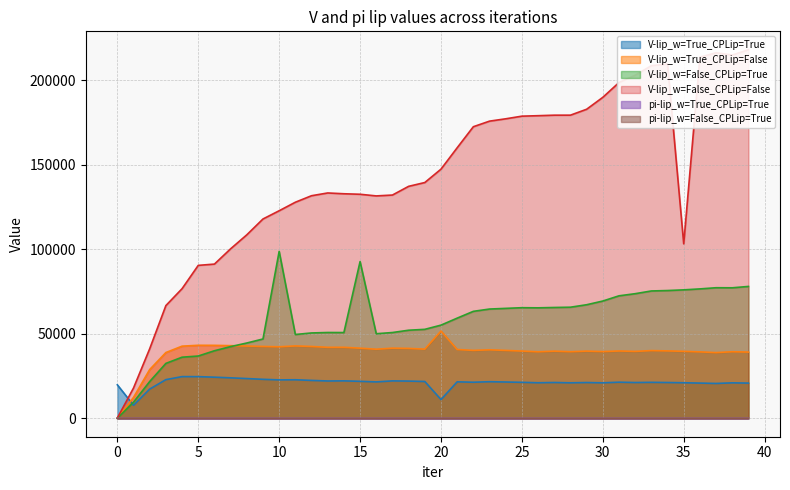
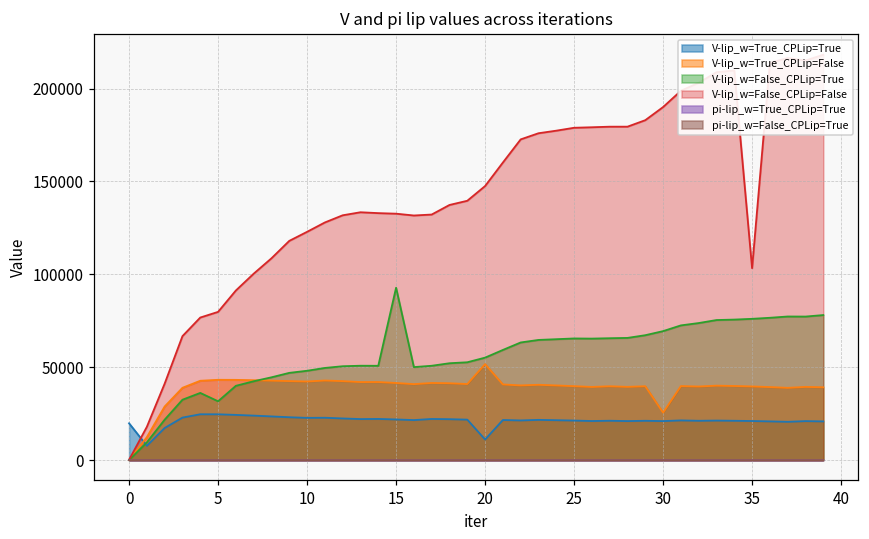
V-lip_w=False_CPLip=True, 5: 37000 -> 32000
V-lip_w=False_CPLip=False, 5: 91000 -> 80000
V-lip_w=False_CPLip=True, 10: 99000 -> 48000
V-lip_w=True_CPLip=False, 30: 40000 -> 26000
